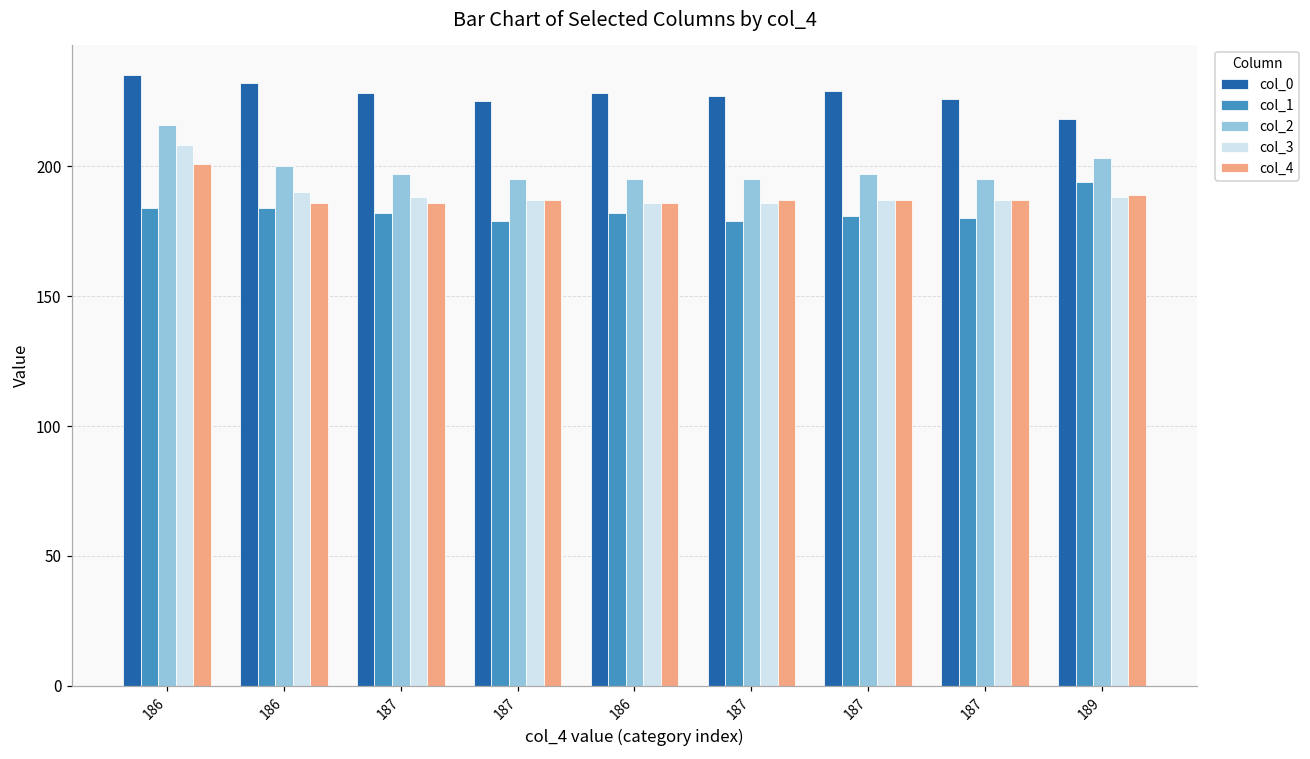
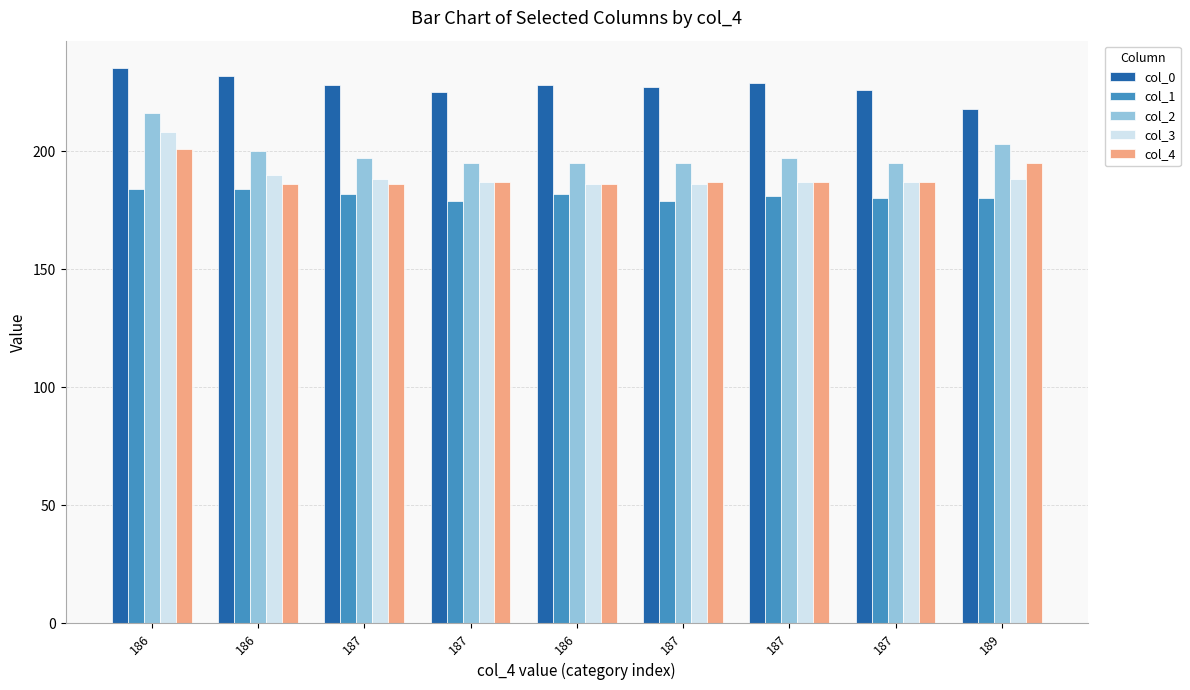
col_1, 189: 194 -> 180
col_4, 189: 189 -> 195
